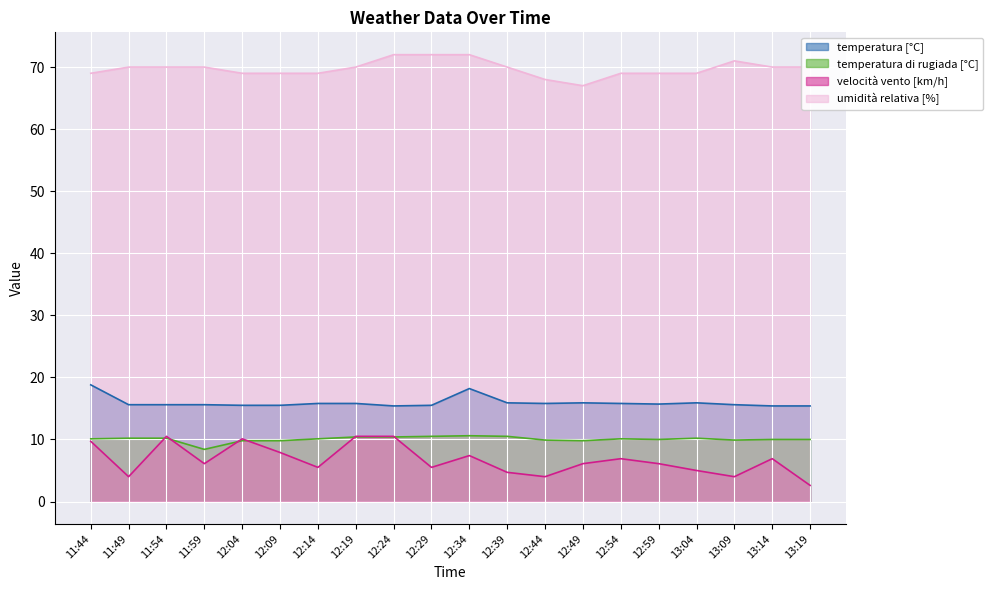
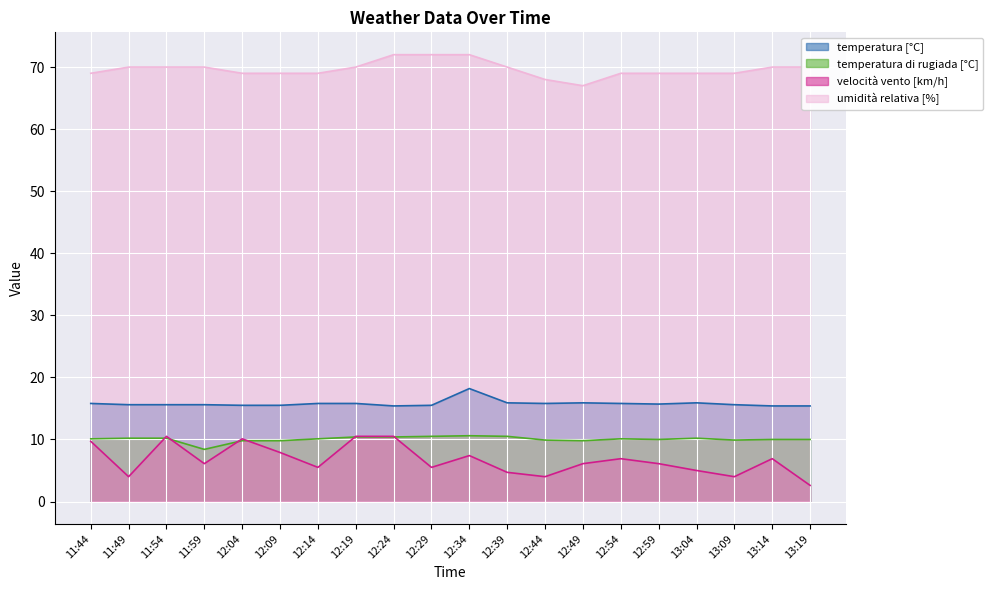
temperatura [°C], 11:44: 19 -> 16
umidità relativa [%], 13:09: 71 -> 69
